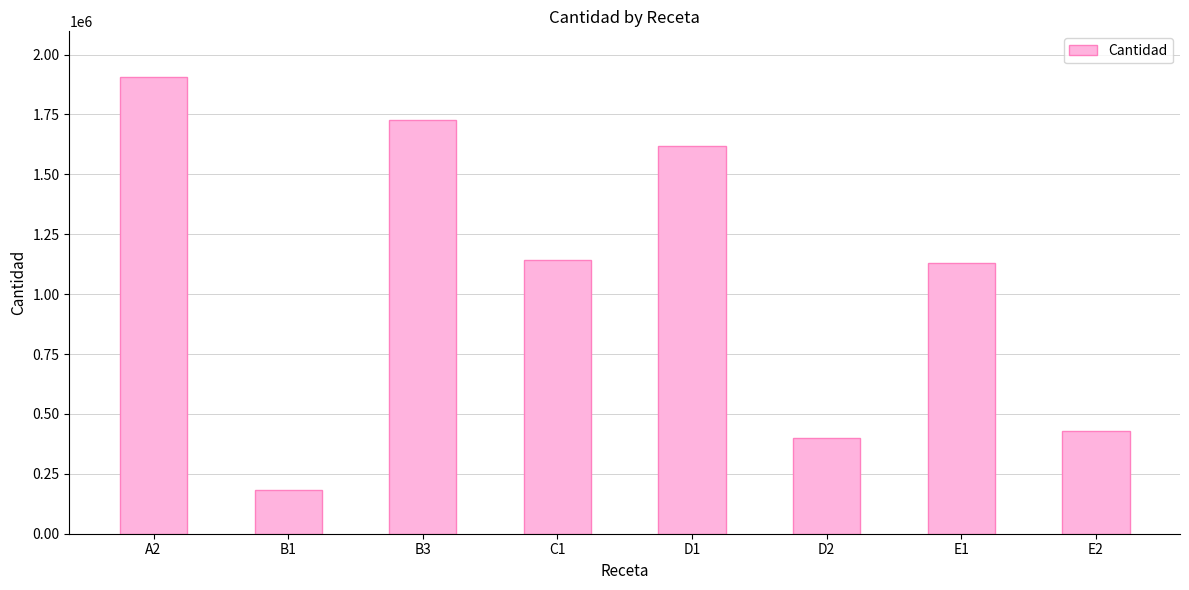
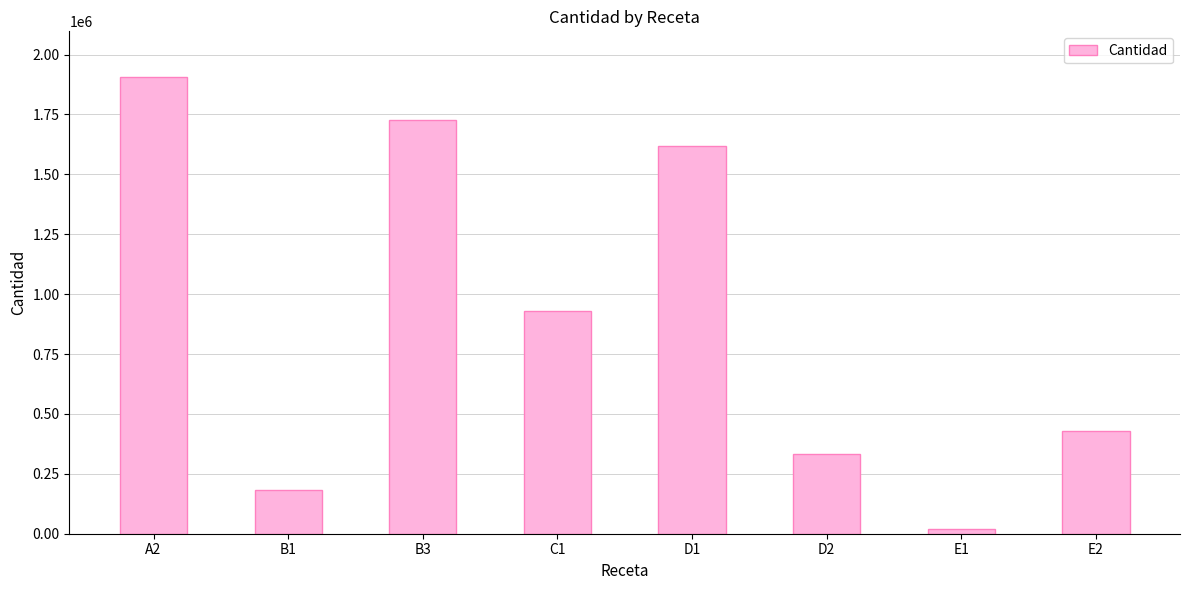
C1: 1140000 -> 930000
D2: 400000 -> 330000
E1: 1130000 -> 20000
